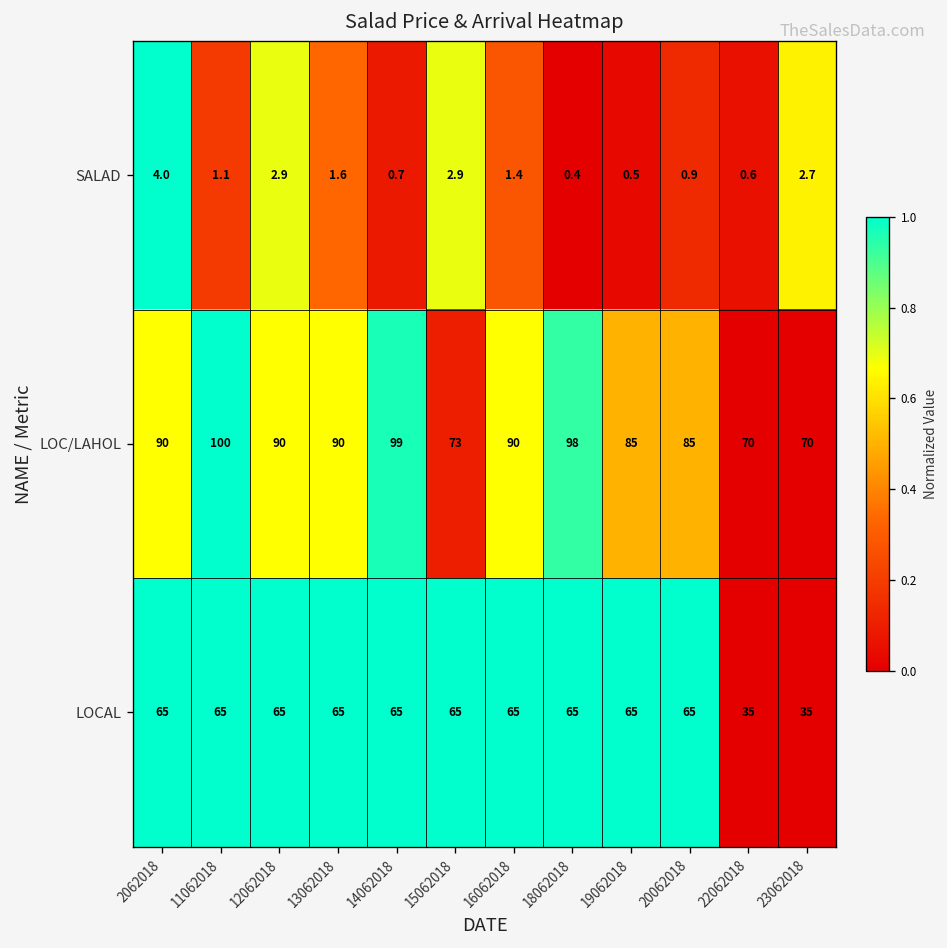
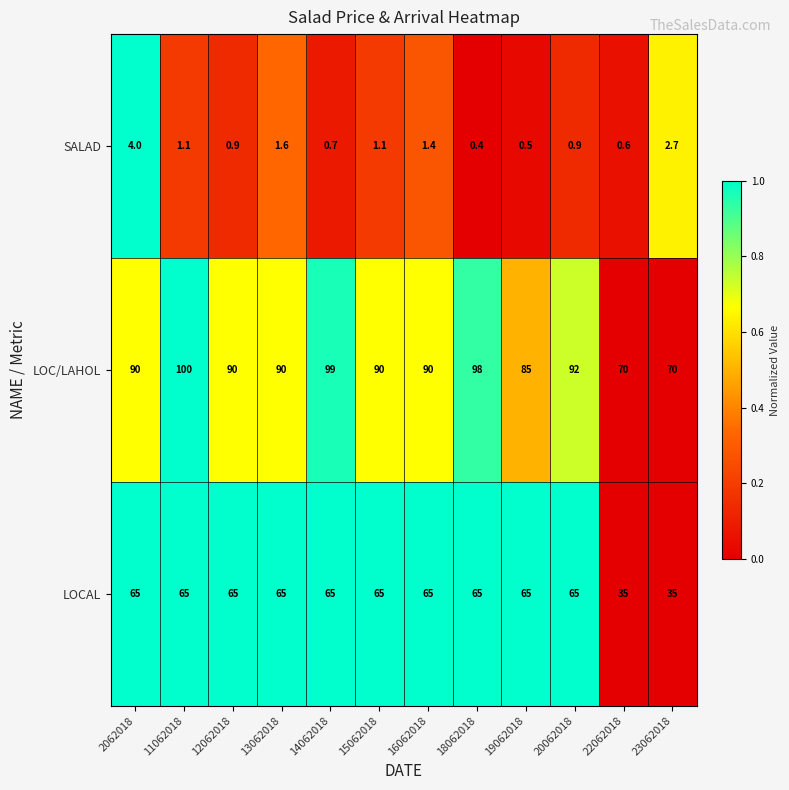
SALAD, 12062018: 2.9 -> 0.9
SALAD, 15062018: 2.9 -> 1.1
LOC/LAHOL, 15062018: 73 -> 90
LOC/LAHOL, 20062018: 85 -> 92
